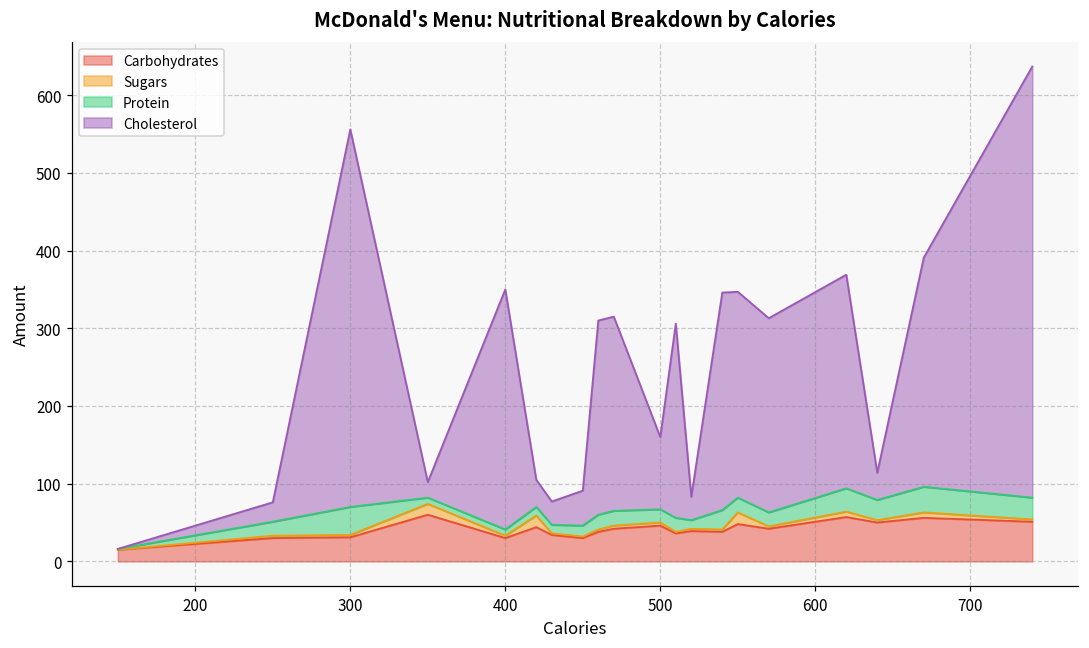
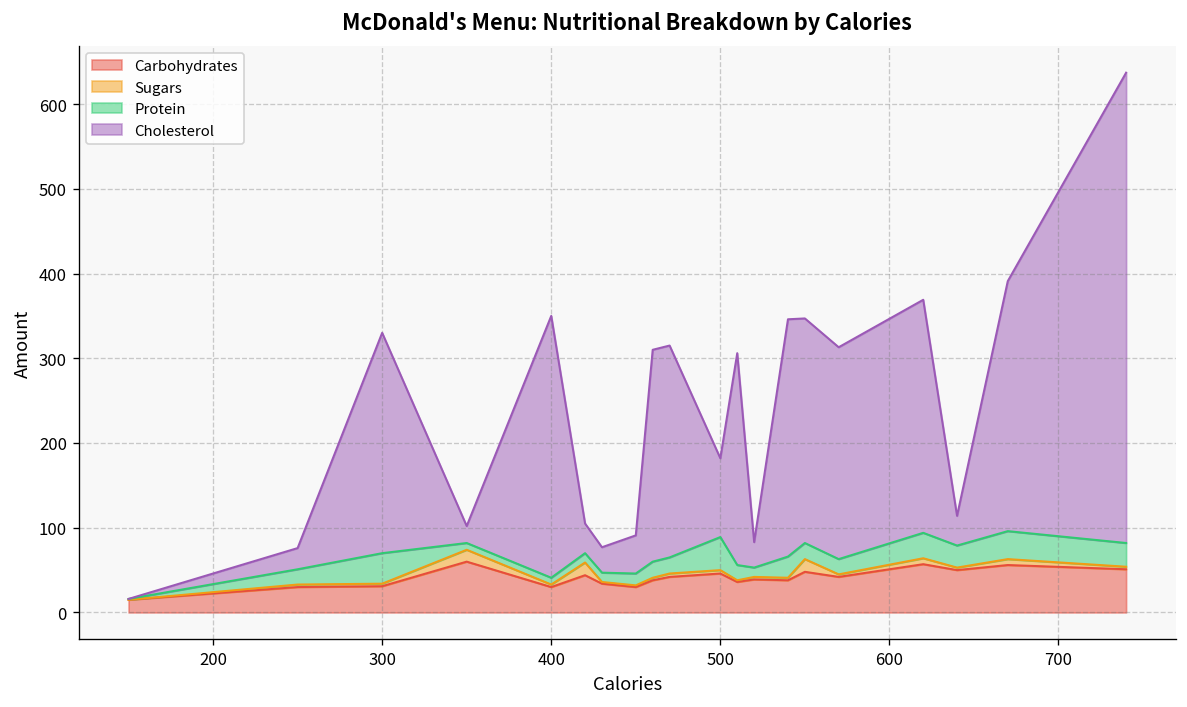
Cholesterol, 300: 490 -> 260
Protein, 500: 20 -> 40
